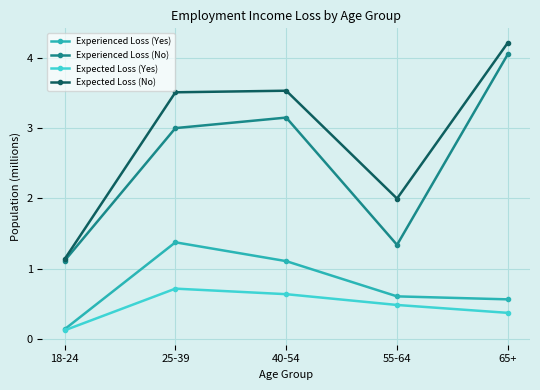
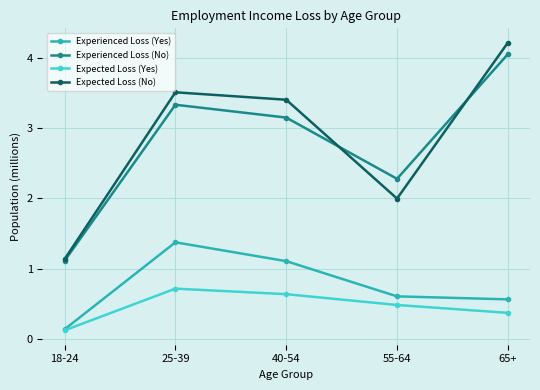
Experienced Loss (No), 25-39: 3.0 -> 3.3
Expected Loss (No), 40-54: 3.5 -> 3.4
Experienced Loss (No), 55-64: 1.3 -> 2.3
